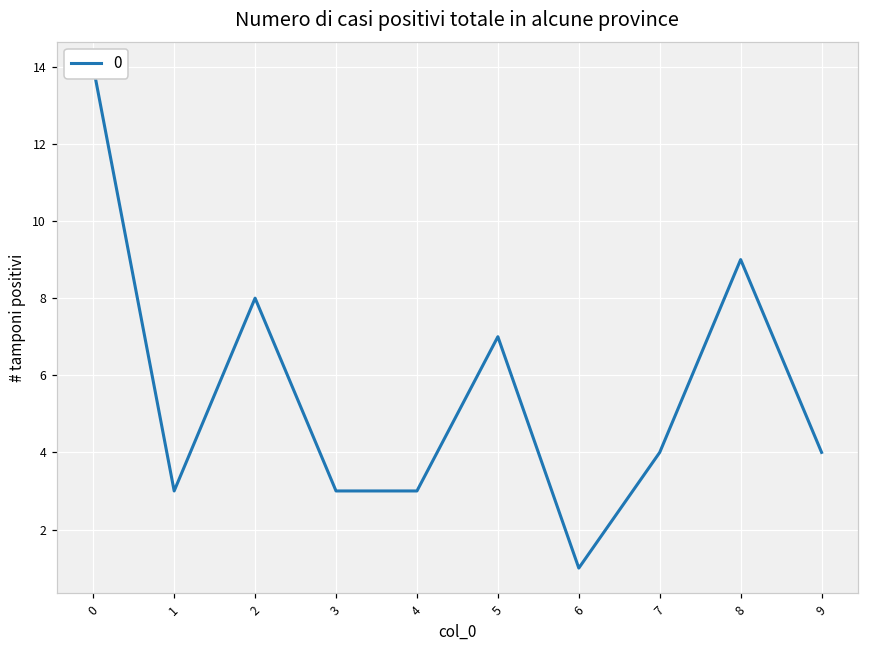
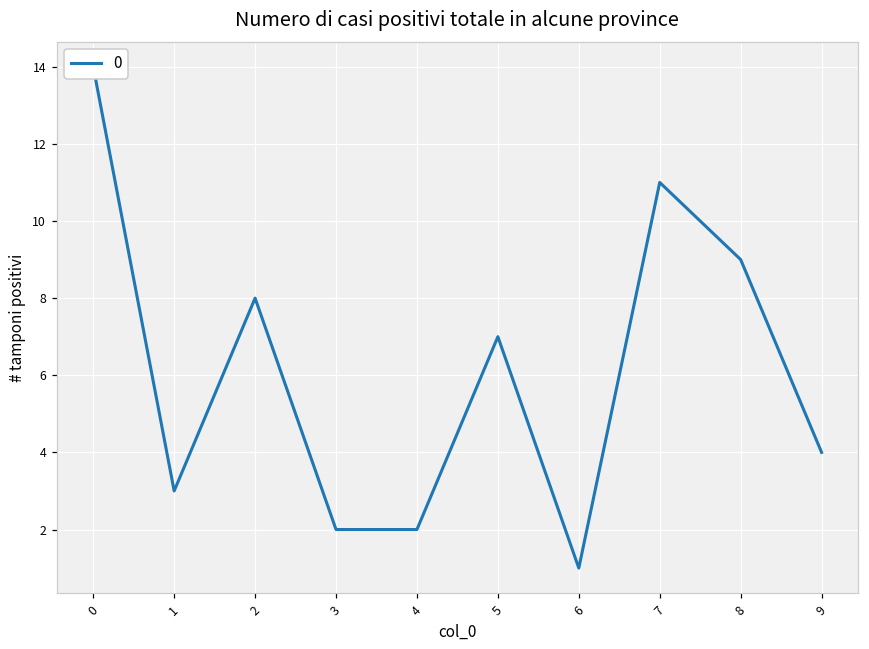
3: 3 -> 2
4: 3 -> 2
7: 4 -> 11
